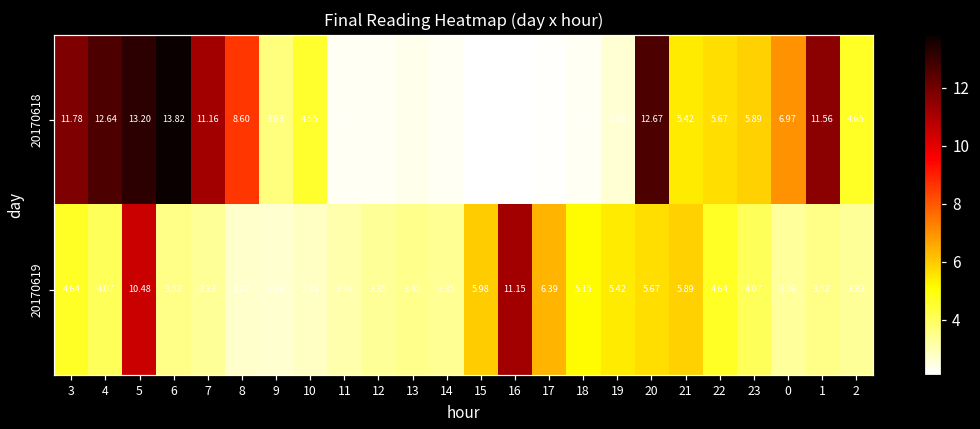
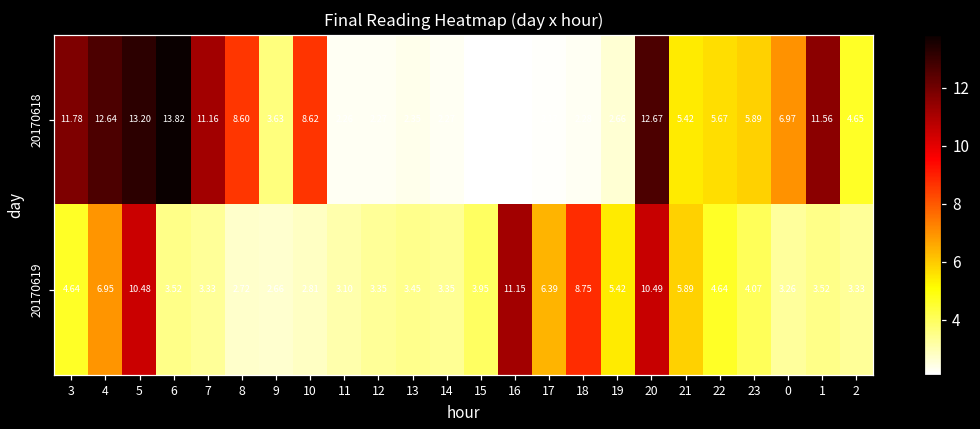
20170618, 10: 4.55 -> 8.62
20170619, 4: 4.07 -> 6.95
20170619, 15: 5.98 -> 3.95
20170619, 18: 5.15 -> 8.75
20170619, 20: 5.67 -> 10.49
